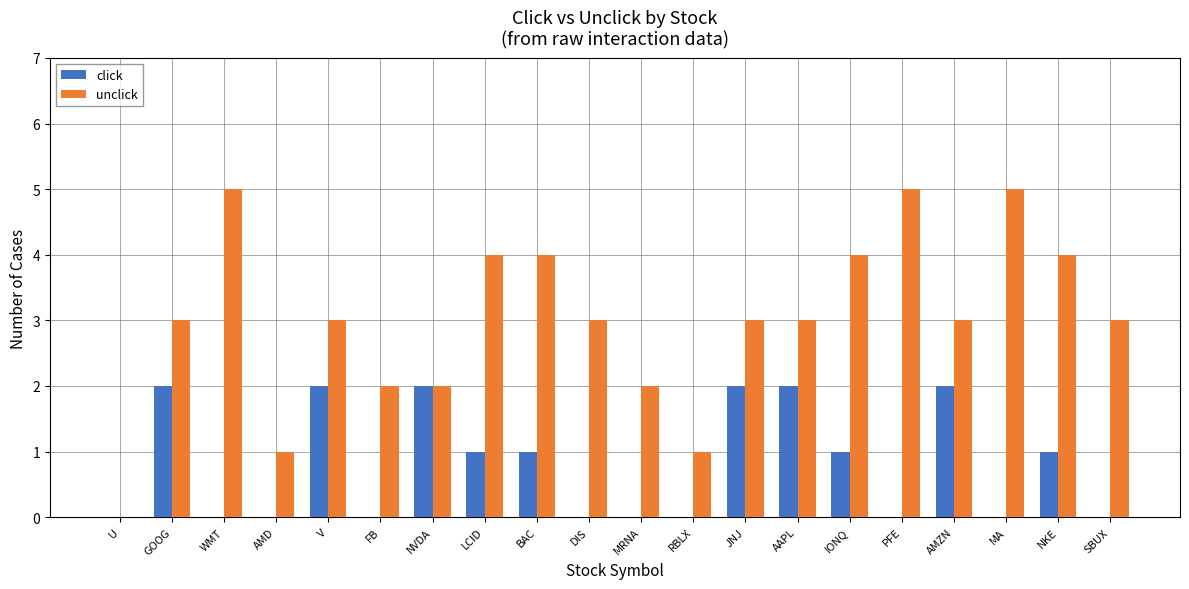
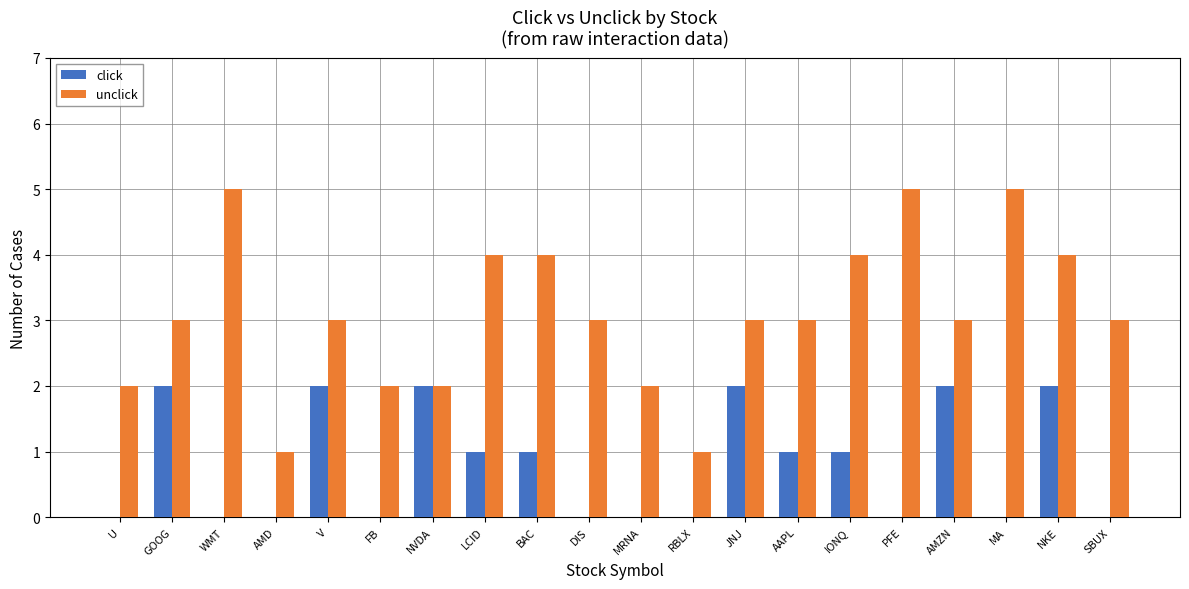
unclick, U: 0 -> 2
click, AAPL: 2 -> 1
click, NKE: 1 -> 2
